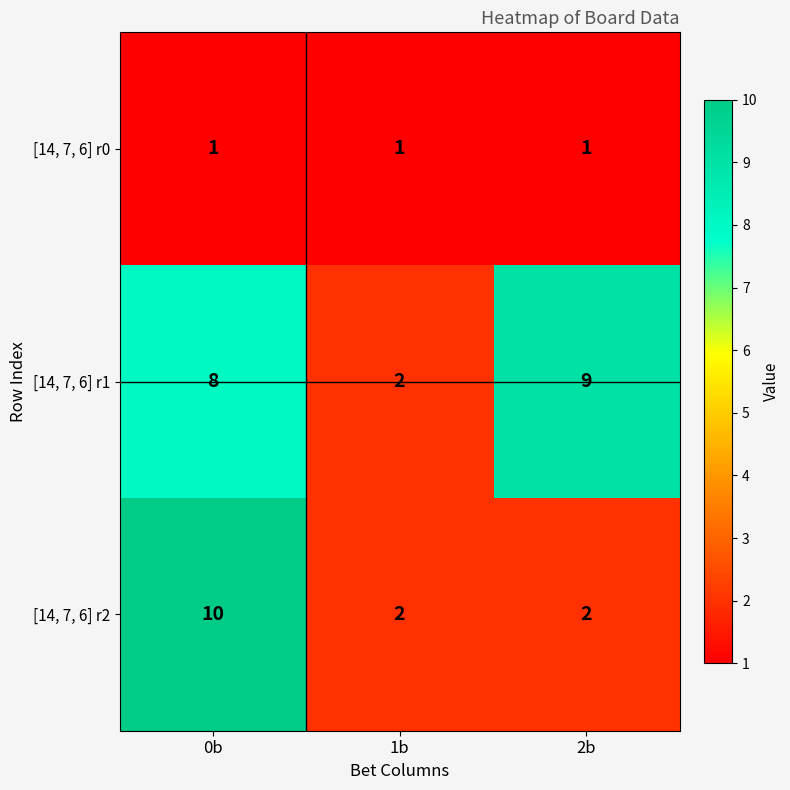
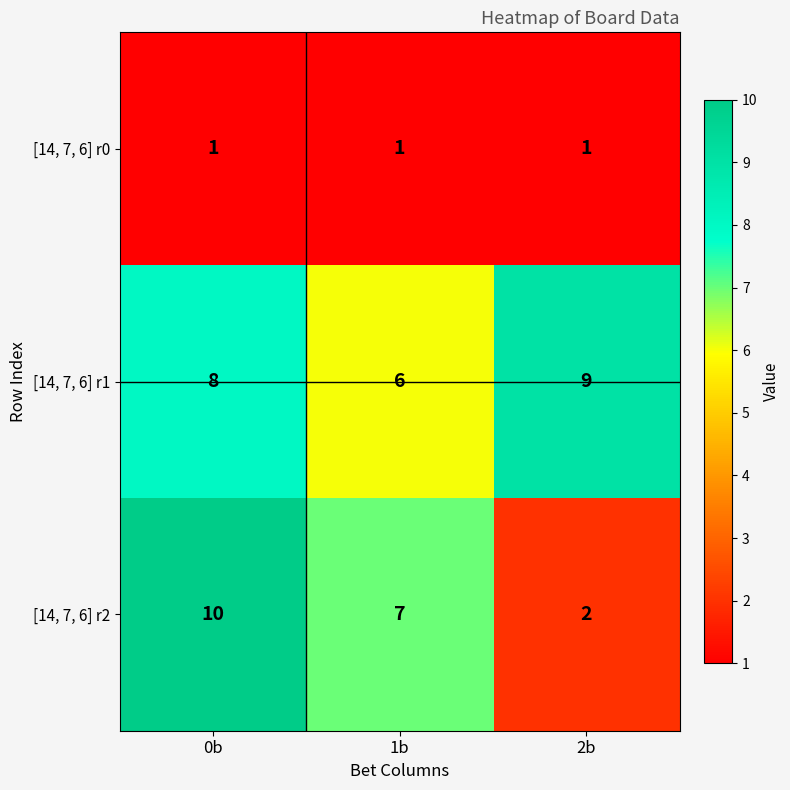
[14, 7, 6] r1, 1b: 2 -> 6
[14, 7, 6] r2, 1b: 2 -> 7
